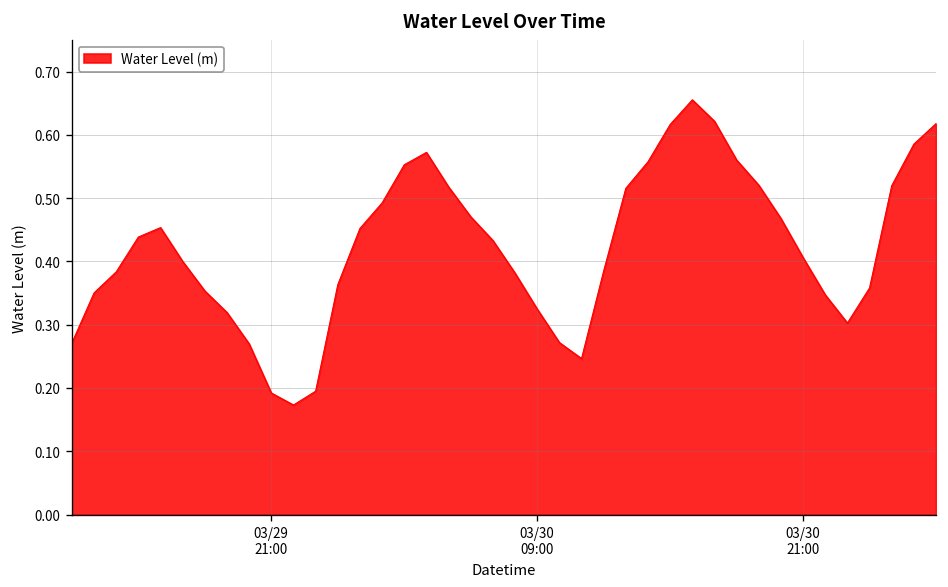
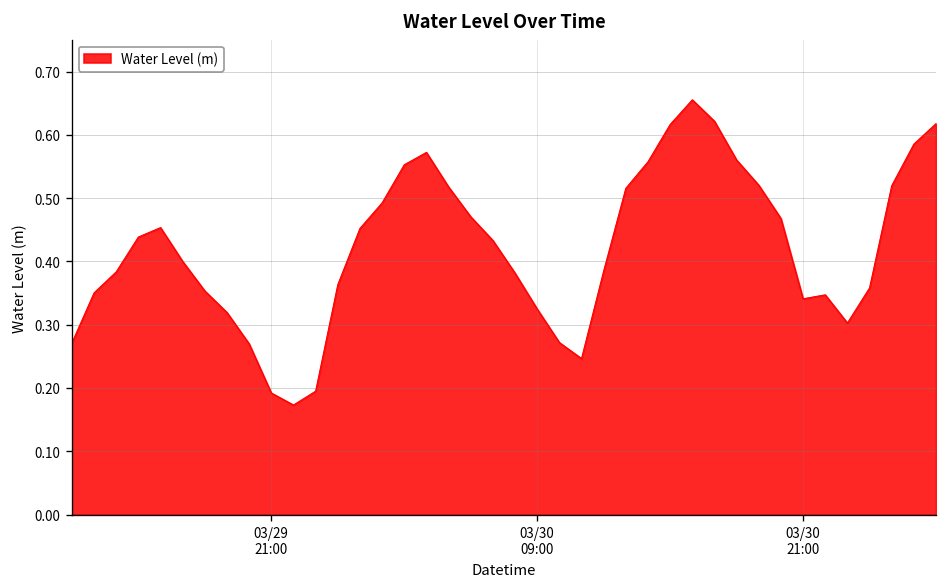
03/30 21:00: 0.41 -> 0.34
